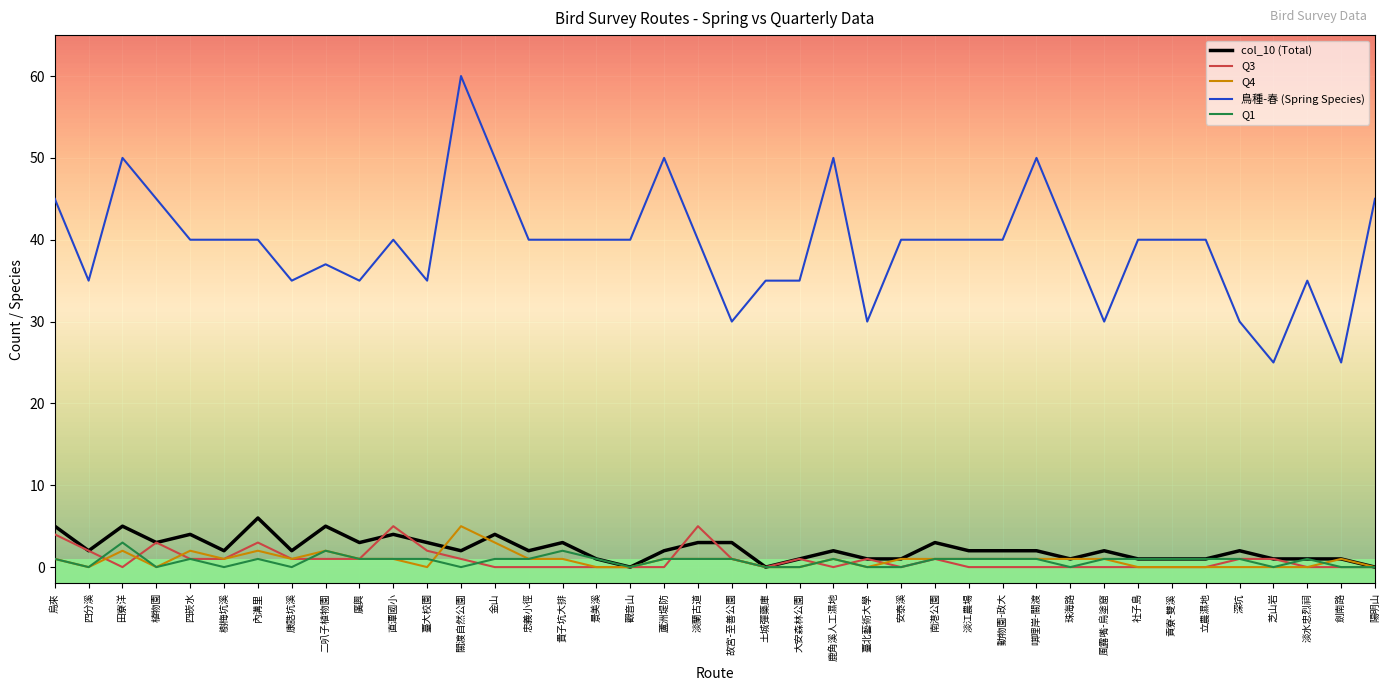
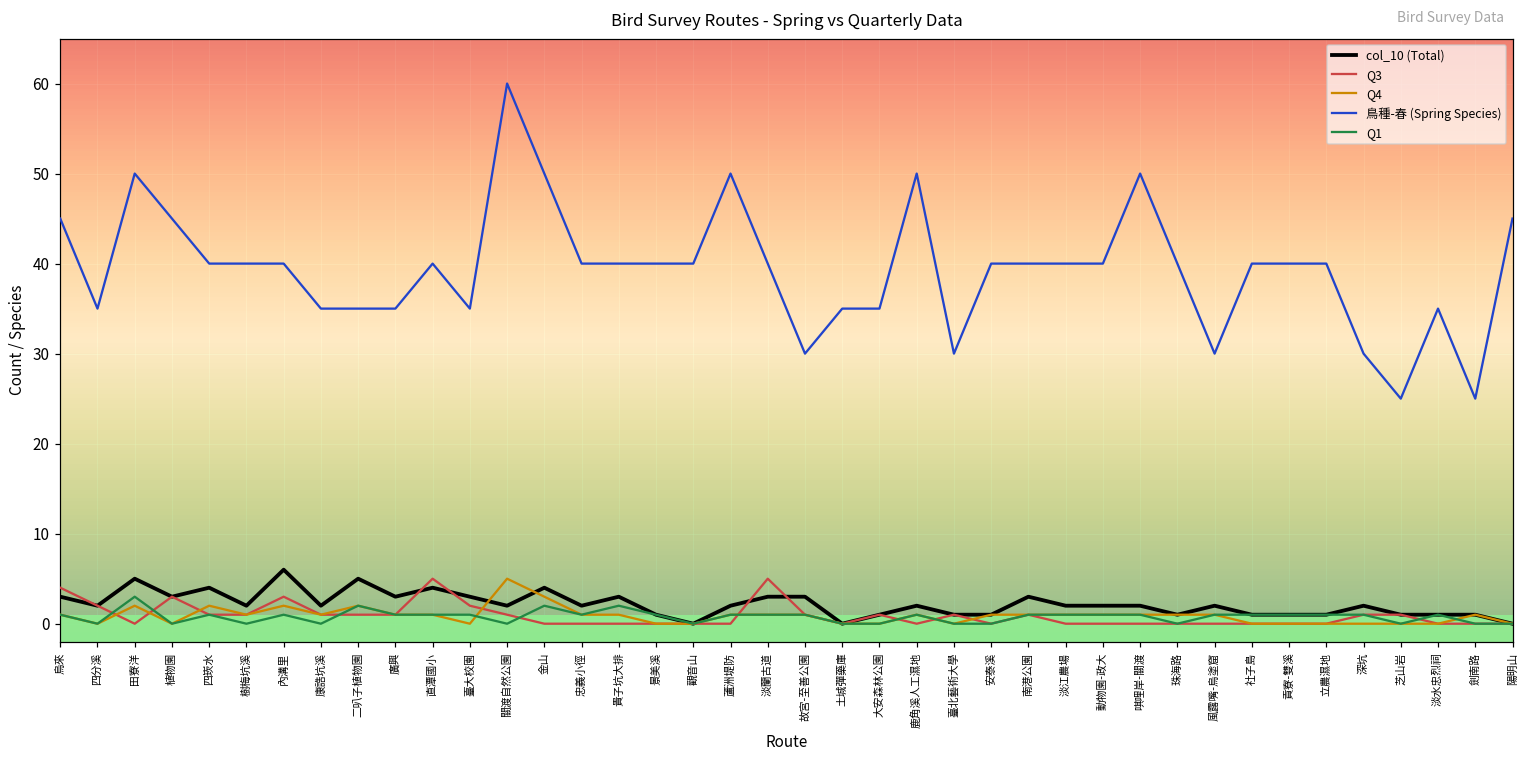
col_10 (Total), 烏來: 5 -> 3
鳥種-春 (Spring Species), 二叭子植物園: 37 -> 35
Q1, 金山: 1 -> 2
